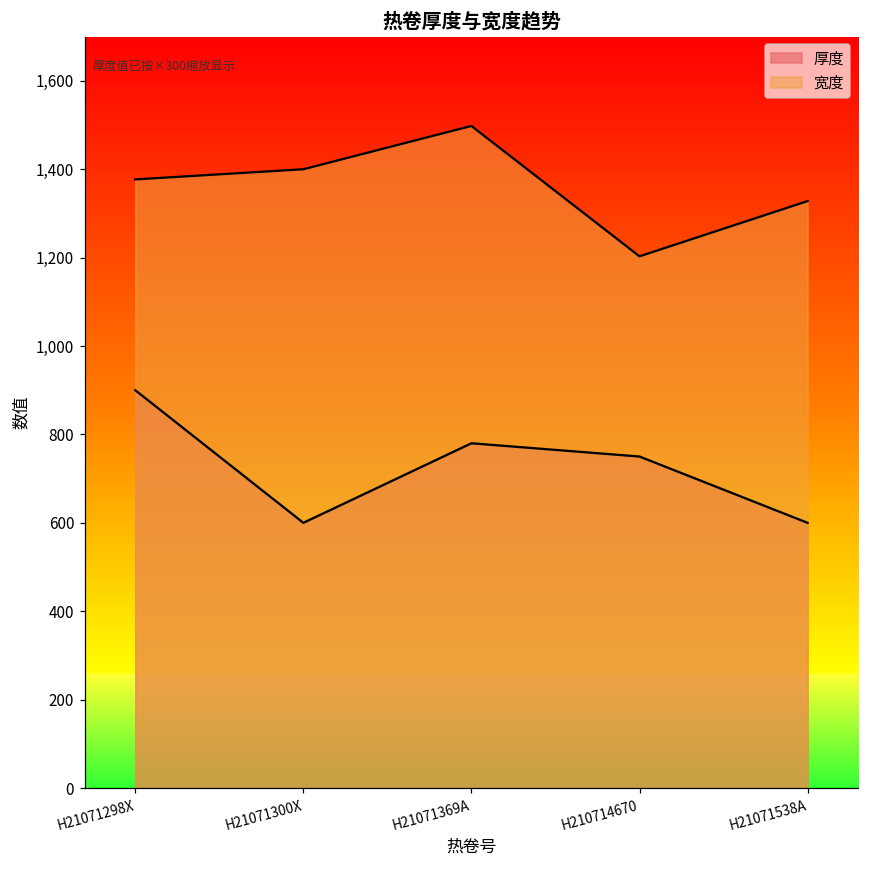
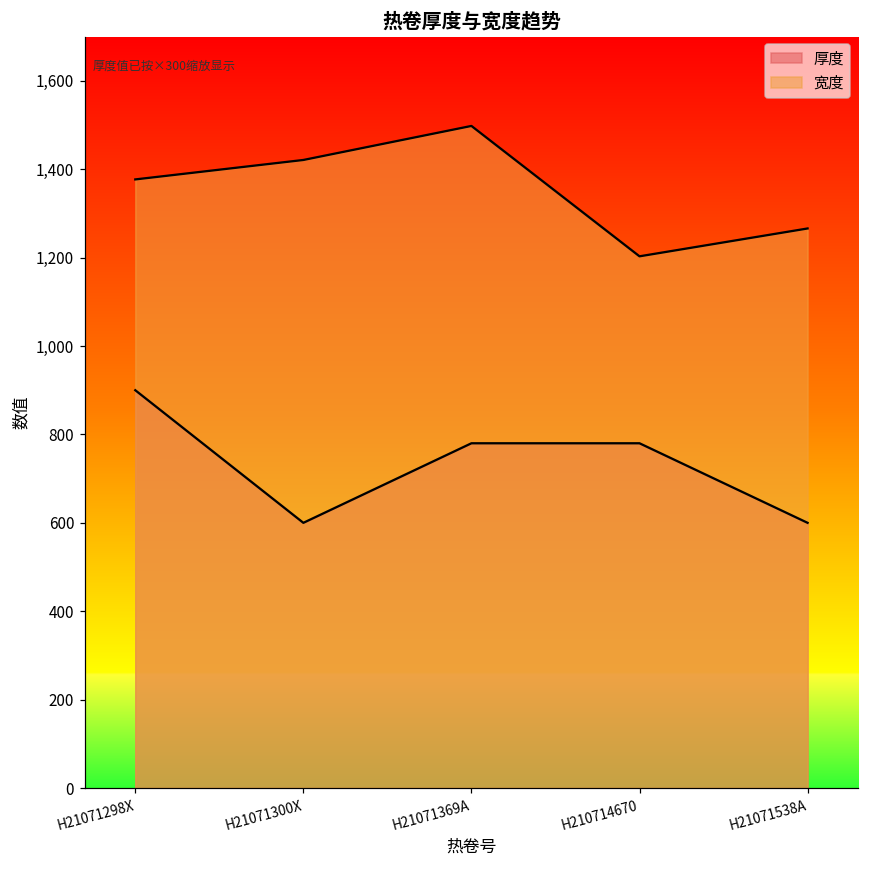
宽度, H21071300X: 1,400 -> 1,420
厚度, H210714670: 750 -> 780
宽度, H21071538A: 1,330 -> 1,270
